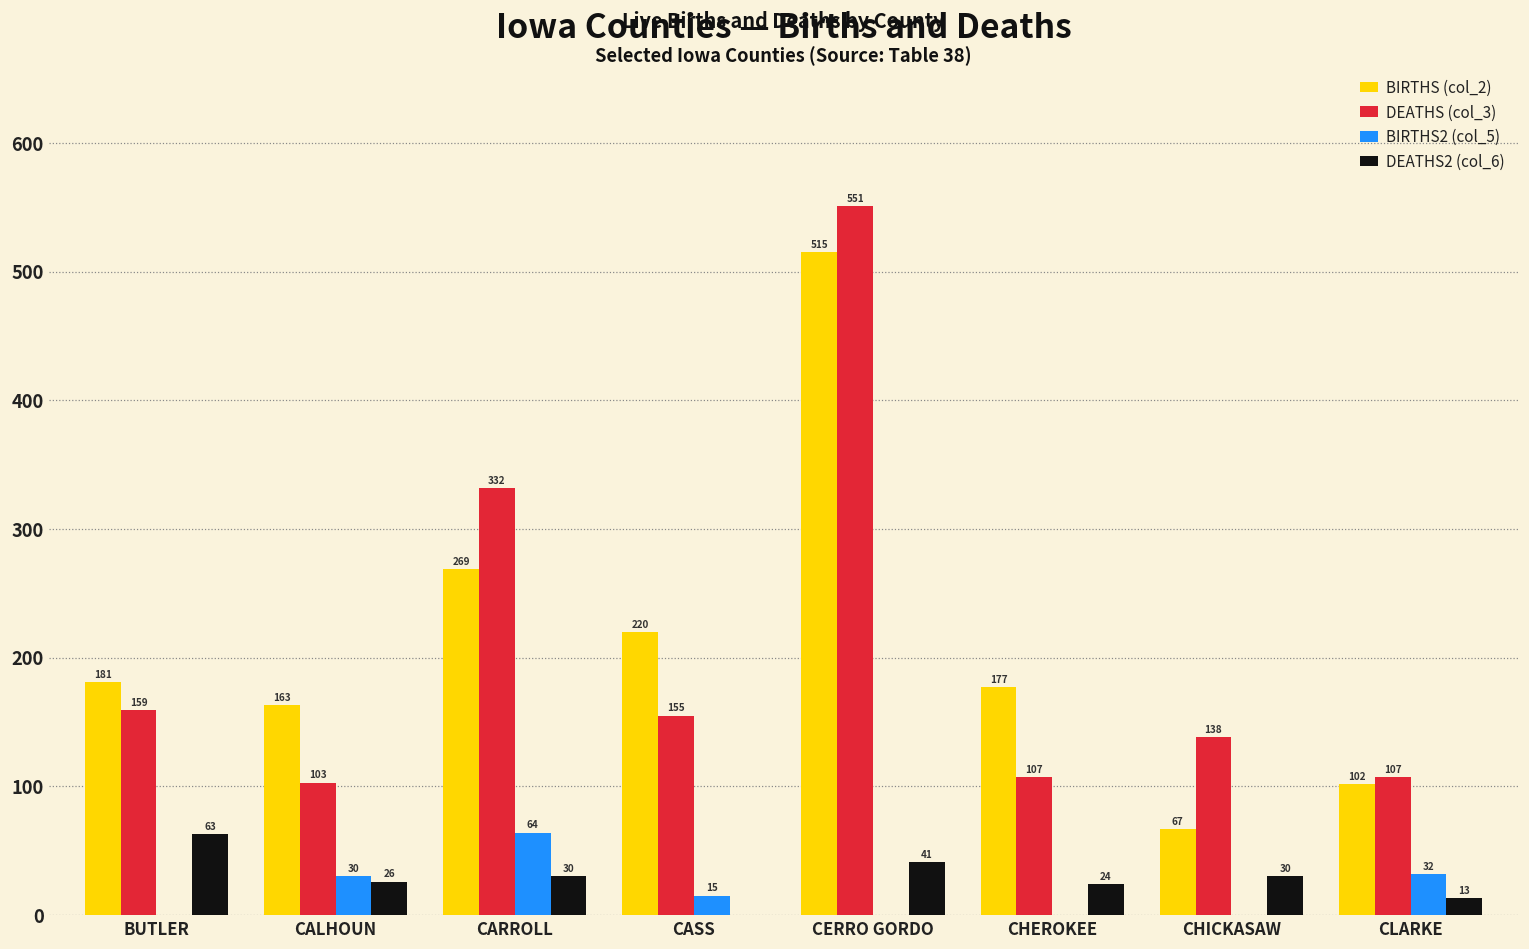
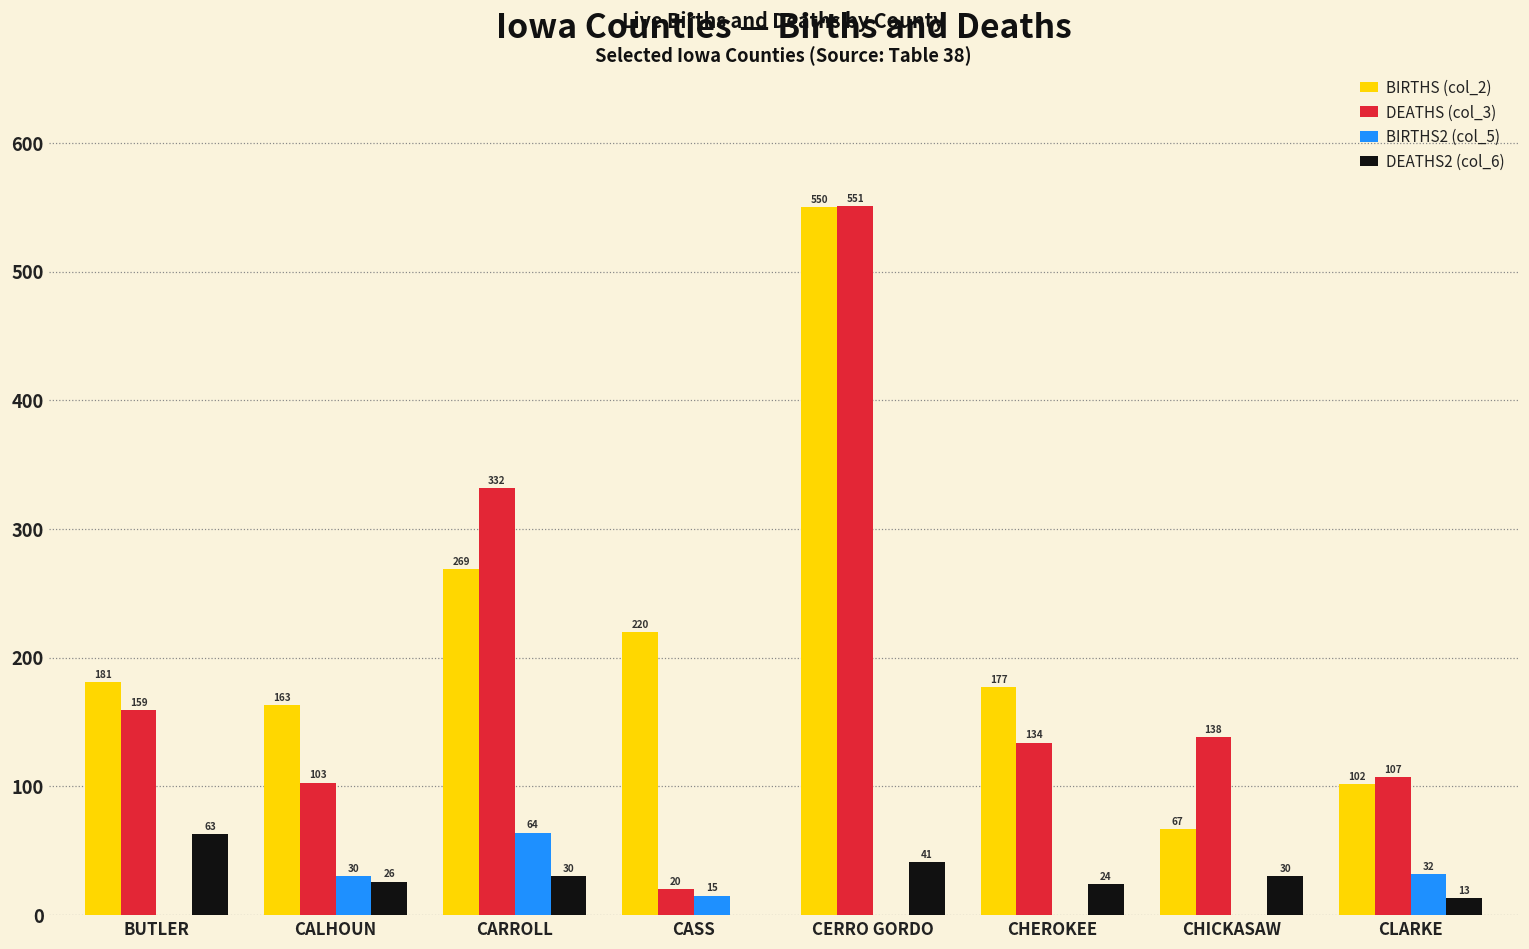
DEATHS (col_3), CASS: 155 -> 20
BIRTHS (col_2), CERRO GORDO: 515 -> 550
DEATHS (col_3), CHEROKEE: 107 -> 134
